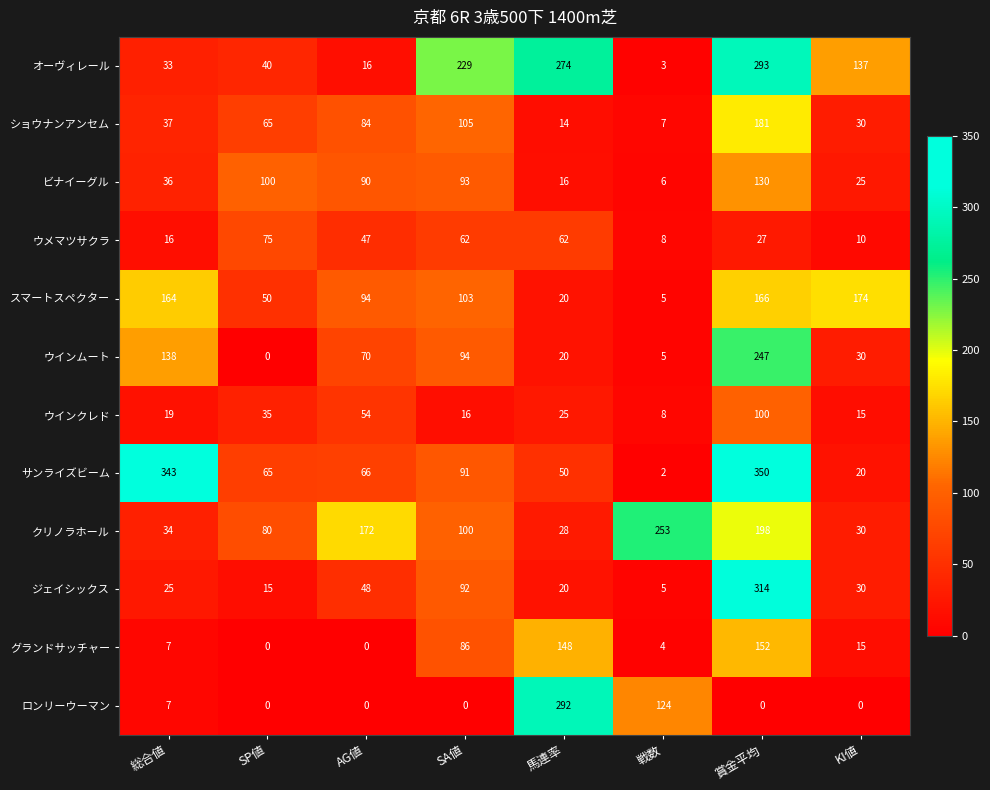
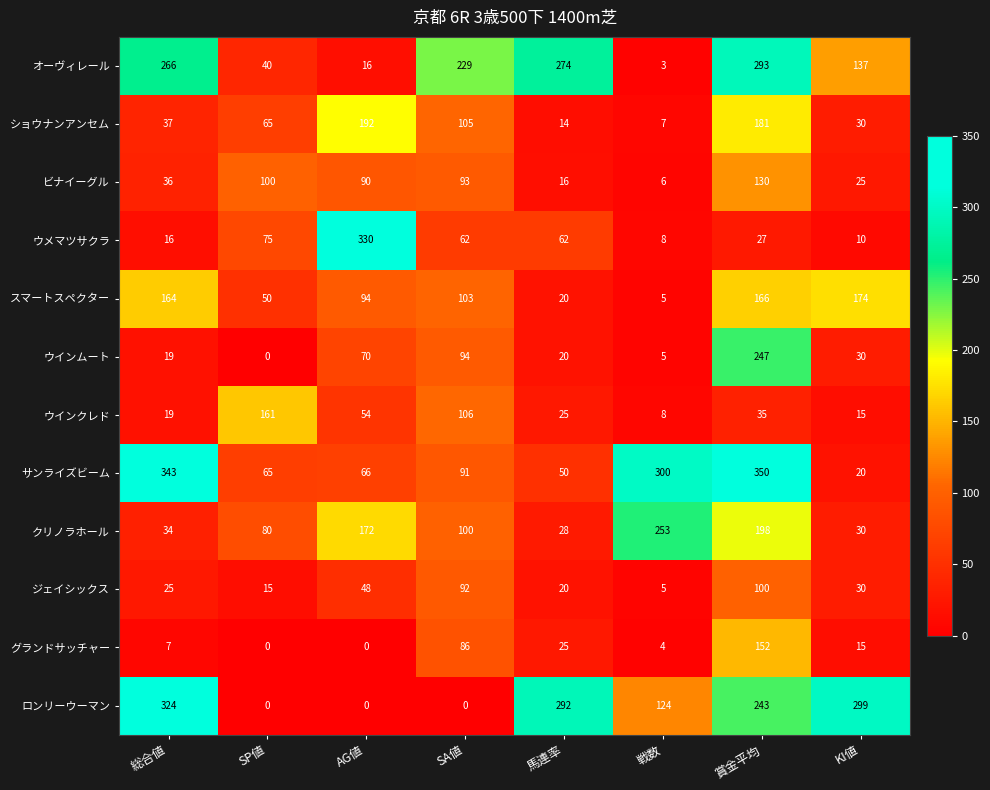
オーヴィレール, 総合値: 33 -> 266
ショウナンアンセム, AG値: 84 -> 192
ウメマツサクラ, AG値: 47 -> 330
ウインムート, 総合値: 138 -> 19
ウインクレド, SP値: 35 -> 161
ウインクレド, SA値: 16 -> 106
ウインクレド, 賞金平均: 100 -> 35
サンライズビーム, 戦数: 2 -> 300
ジェイシックス, 賞金平均: 314 -> 100
グランドサッチャー, 馬連率: 148 -> 25
ロンリーウーマン, 総合値: 7 -> 324
ロンリーウーマン, 賞金平均: 0 -> 243
ロンリーウーマン, KI値: 0 -> 299
